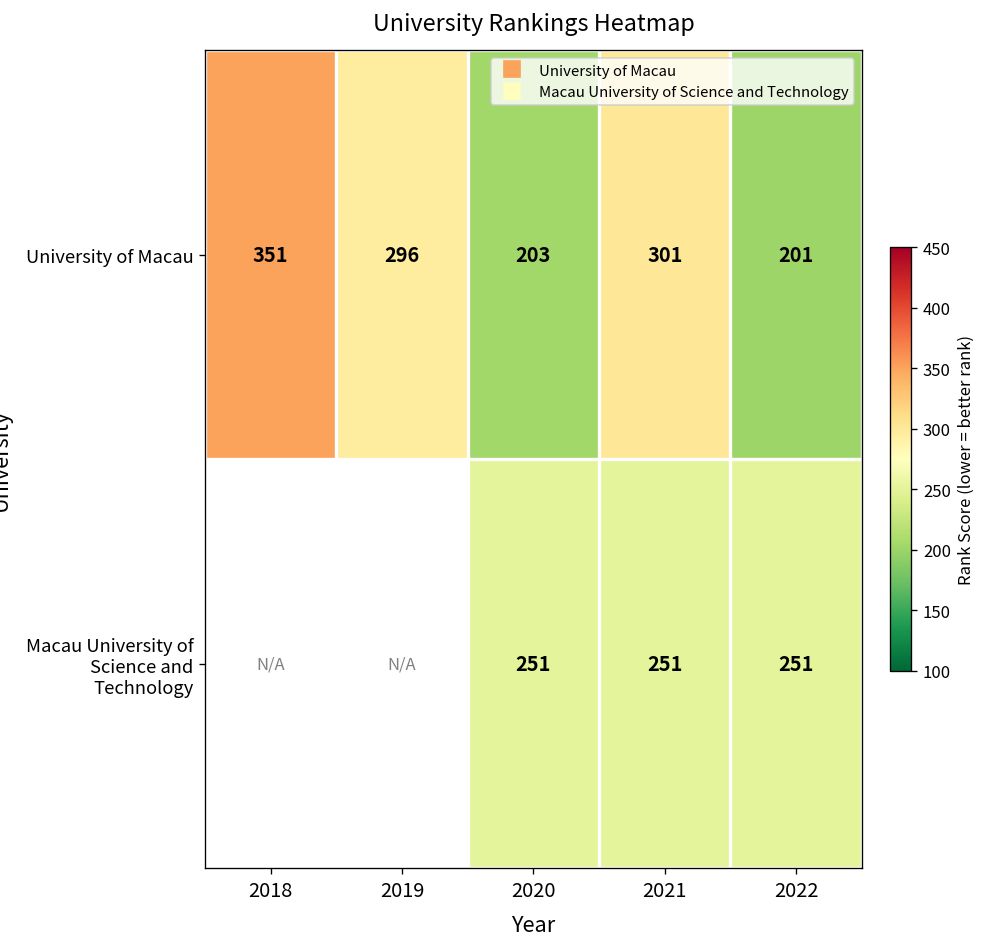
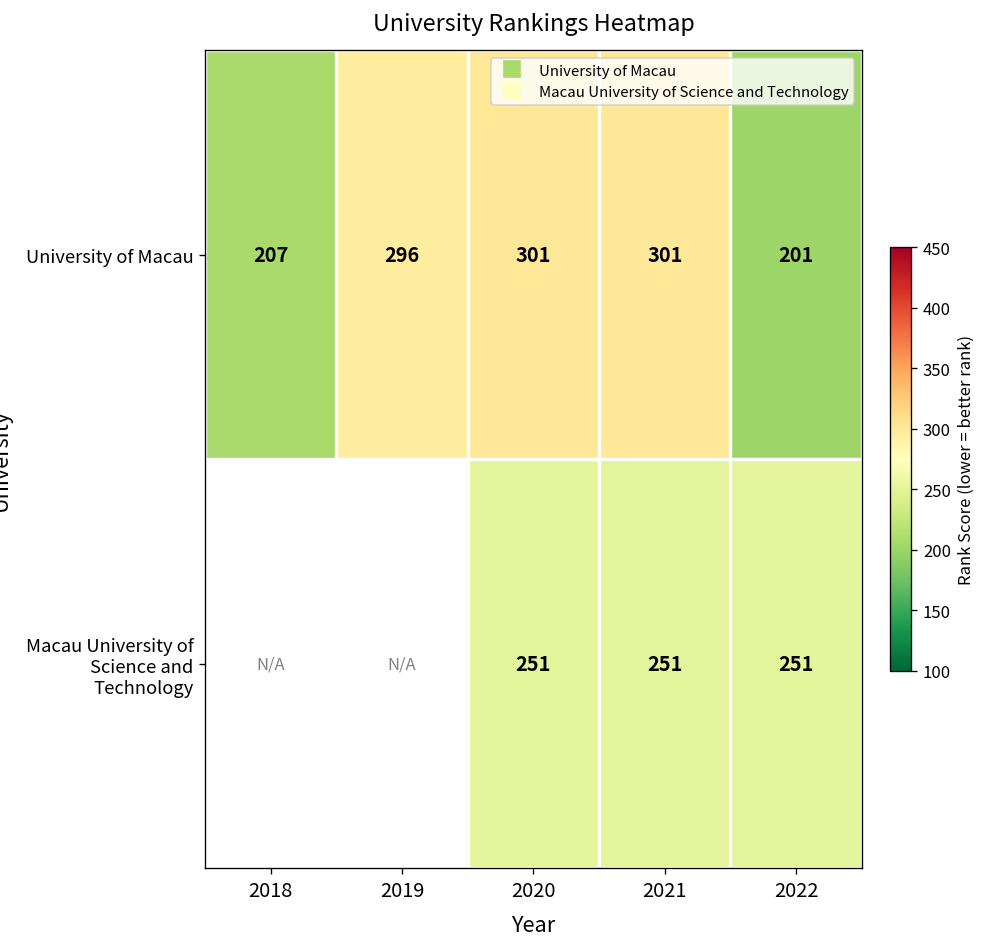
University of Macau, 2018: 351 -> 207
University of Macau, 2020: 203 -> 301
